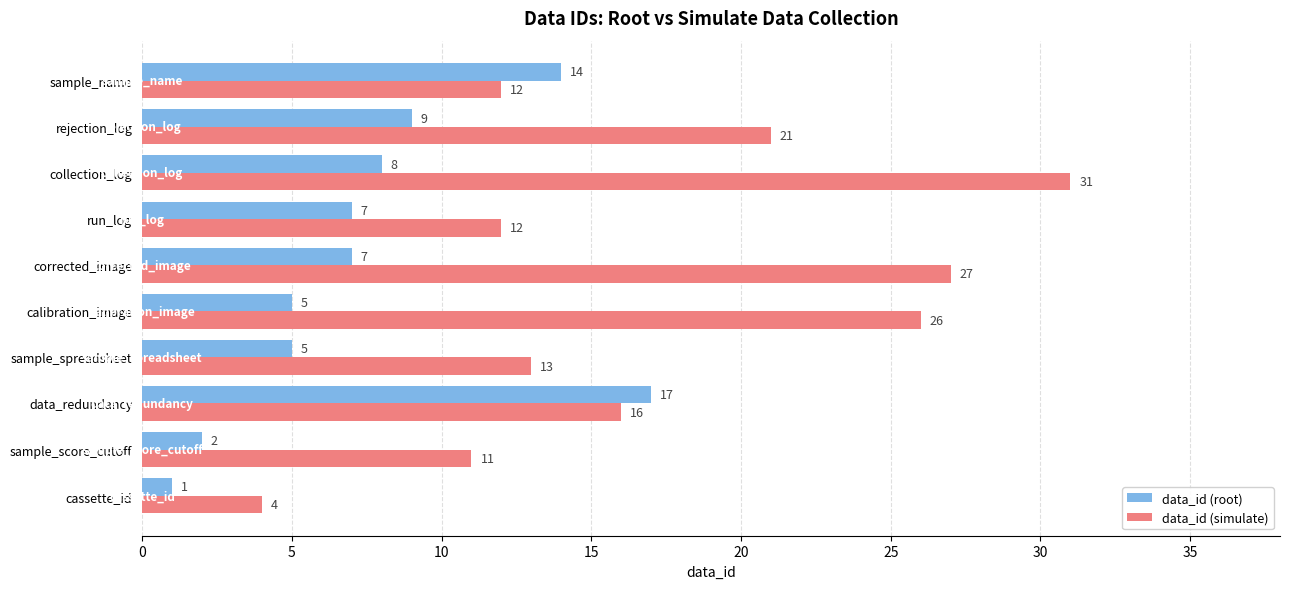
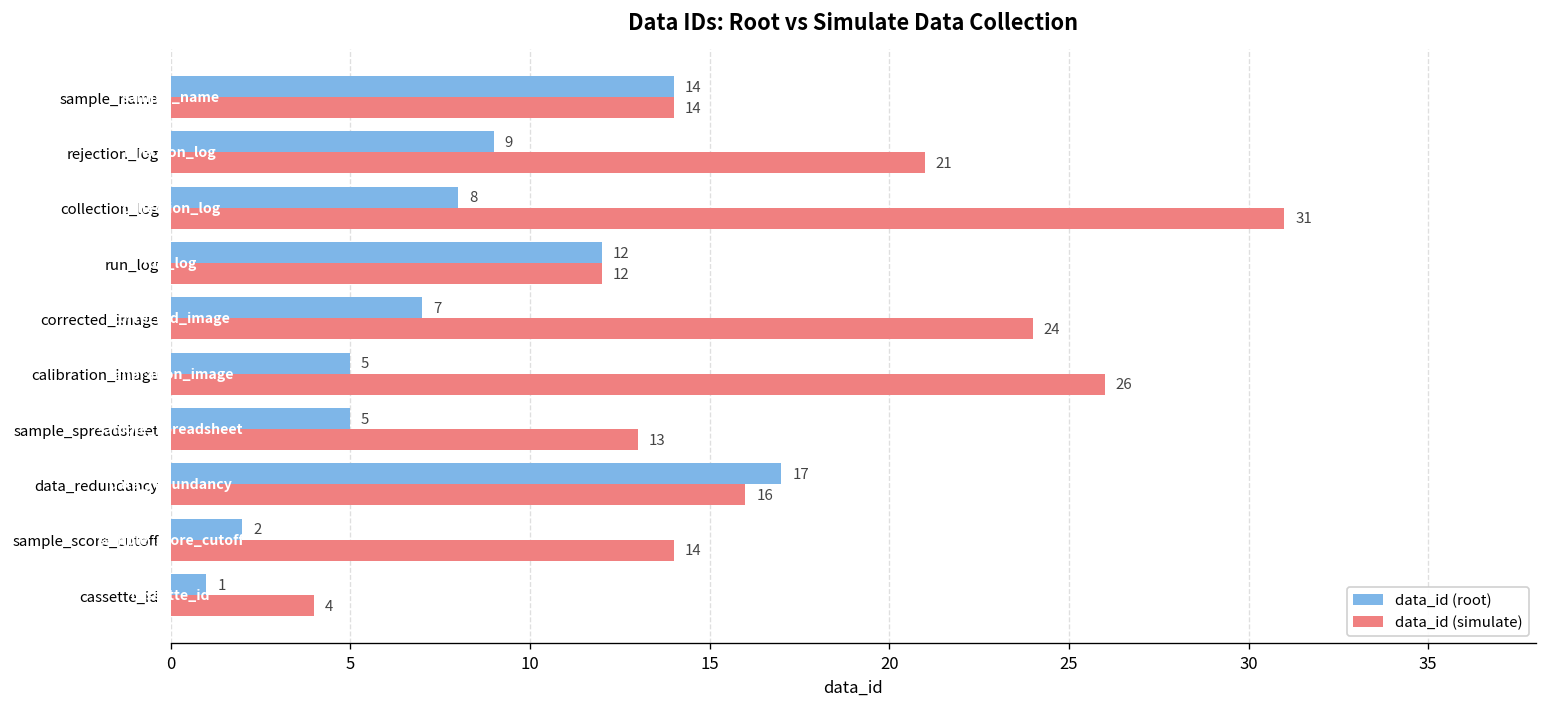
data_id (simulate), sample_name: 12 -> 14
data_id (root), run_log: 7 -> 12
data_id (simulate), corrected_image: 27 -> 24
data_id (simulate), sample_score_cutoff: 11 -> 14
